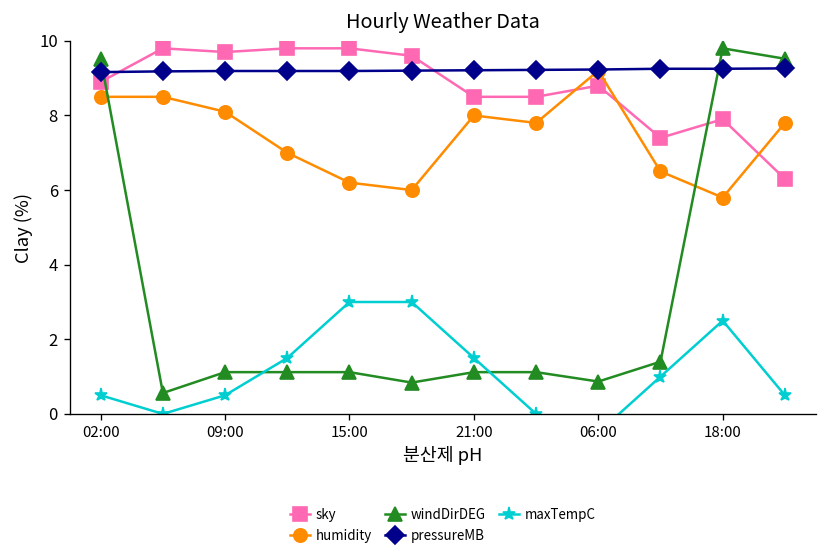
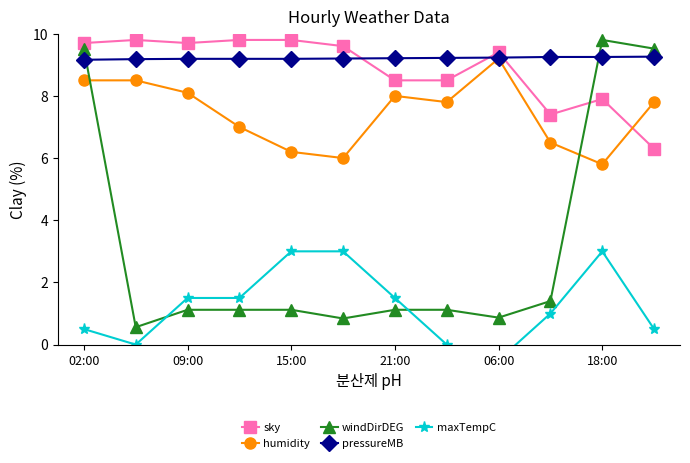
sky, 02:00: 8.9 -> 9.7
maxTempC, 09:00: 0.5 -> 1.5
sky, 06:00: 8.8 -> 9.4
maxTempC, 18:00: 2.5 -> 3.0
